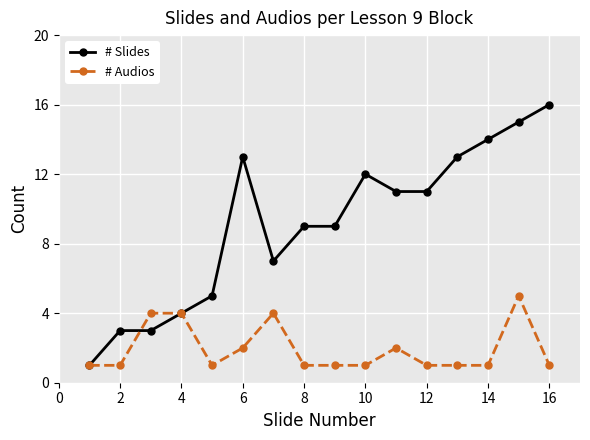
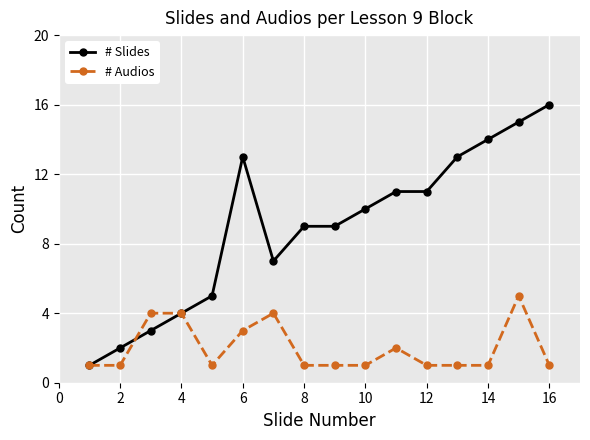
# Slides, 2: 3 -> 2
# Audios, 6: 2 -> 3
# Slides, 10: 12 -> 10
